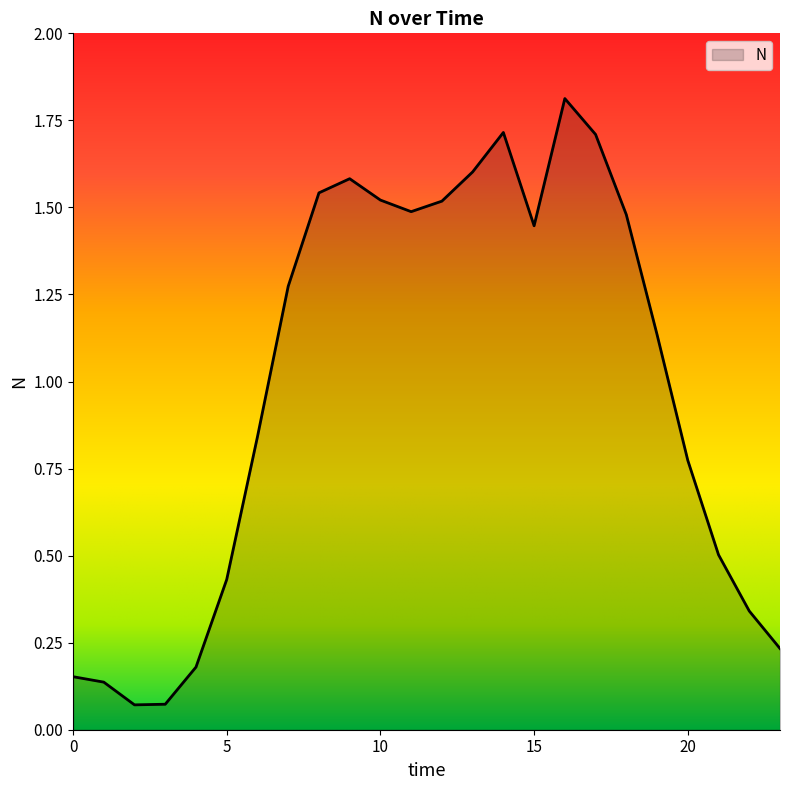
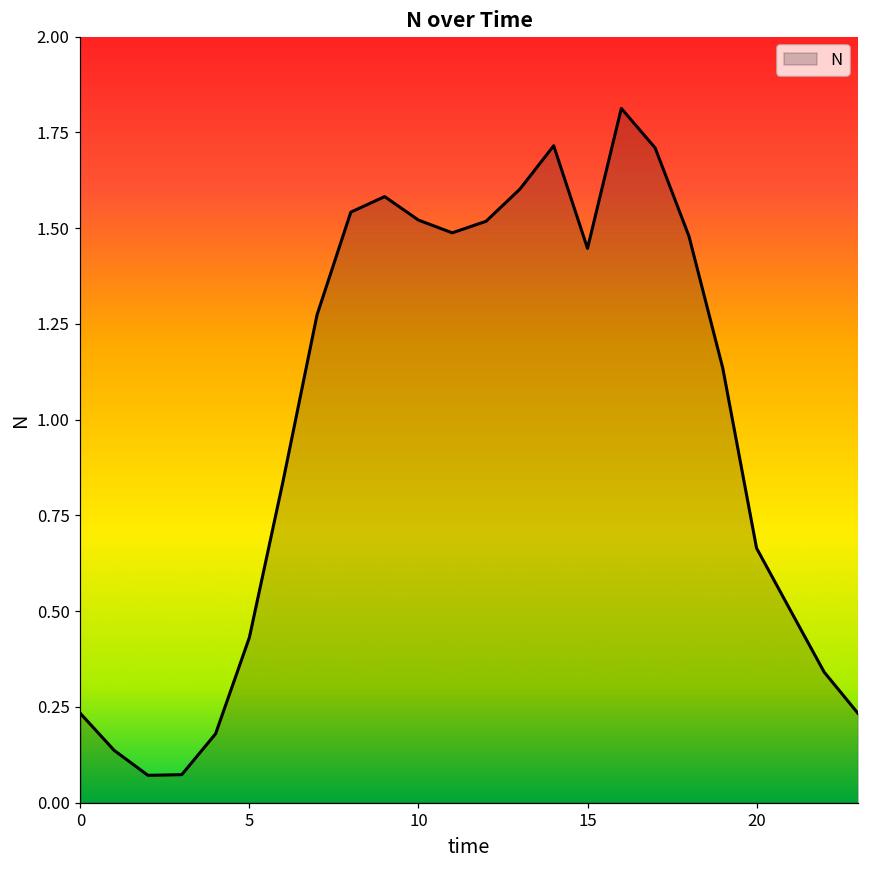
0: 0.15 -> 0.23
20: 0.77 -> 0.66
